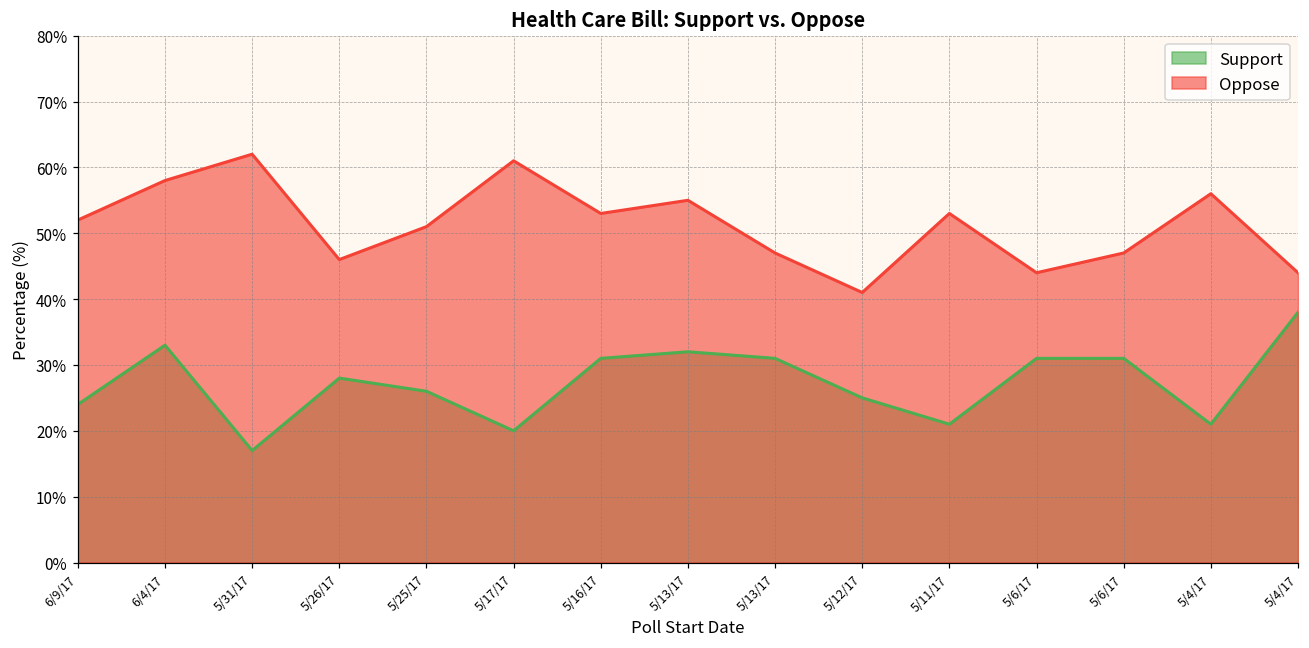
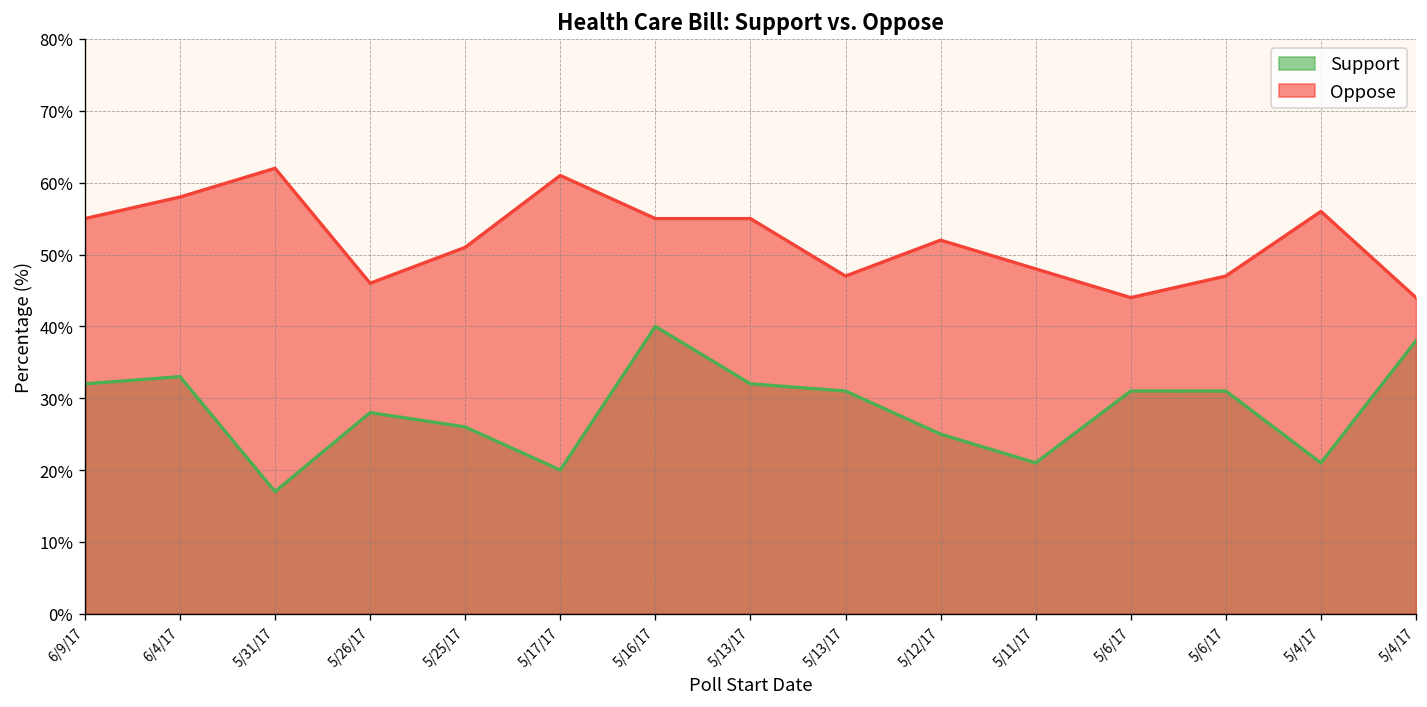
Support, 6/9/17: 24% -> 32%
Oppose, 6/9/17: 52% -> 55%
Support, 5/16/17: 31% -> 40%
Oppose, 5/16/17: 53% -> 55%
Oppose, 5/12/17: 41% -> 52%
Oppose, 5/11/17: 53% -> 48%
